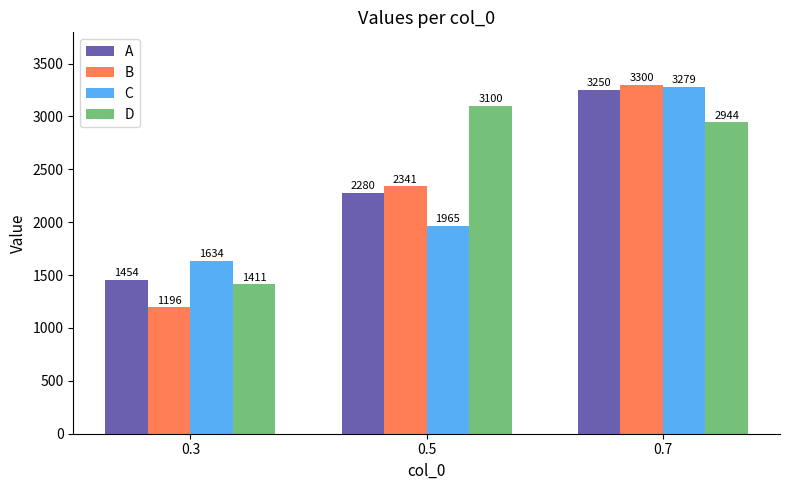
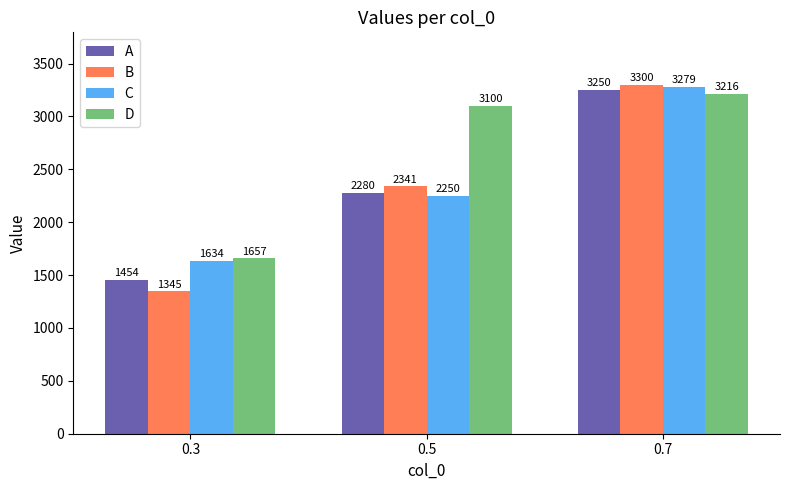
B, 0.3: 1196 -> 1345
D, 0.3: 1411 -> 1657
C, 0.5: 1965 -> 2250
D, 0.7: 2944 -> 3216
